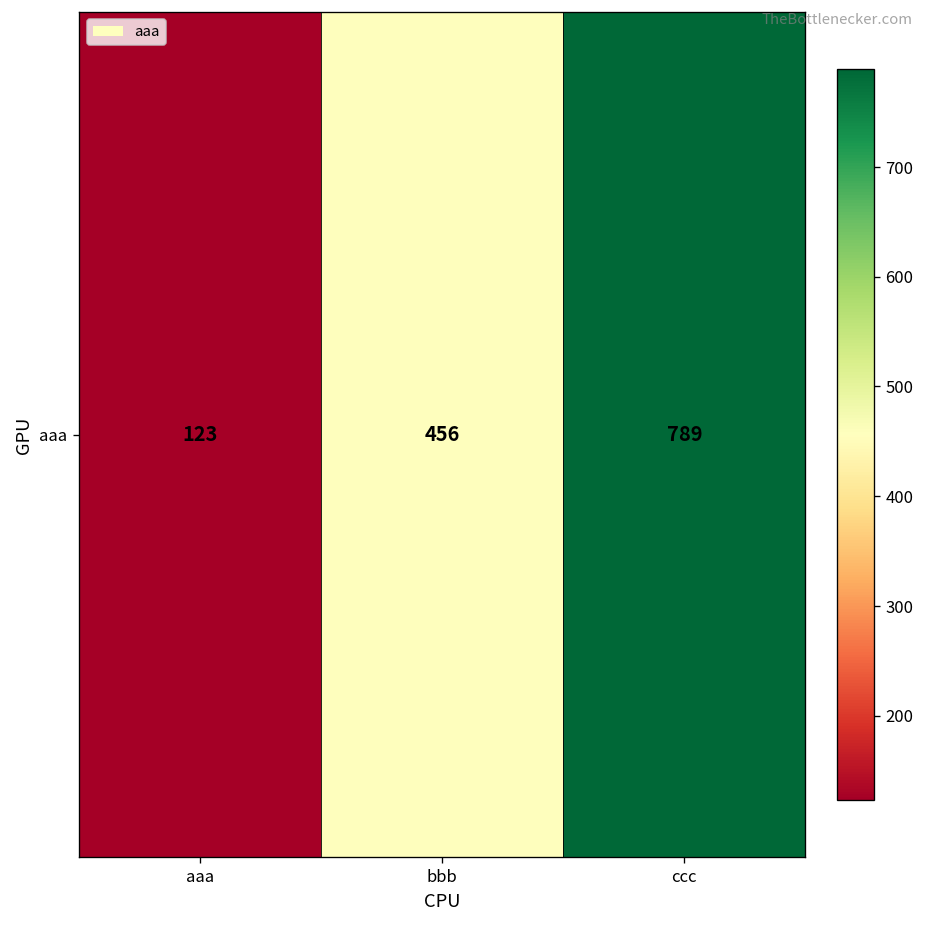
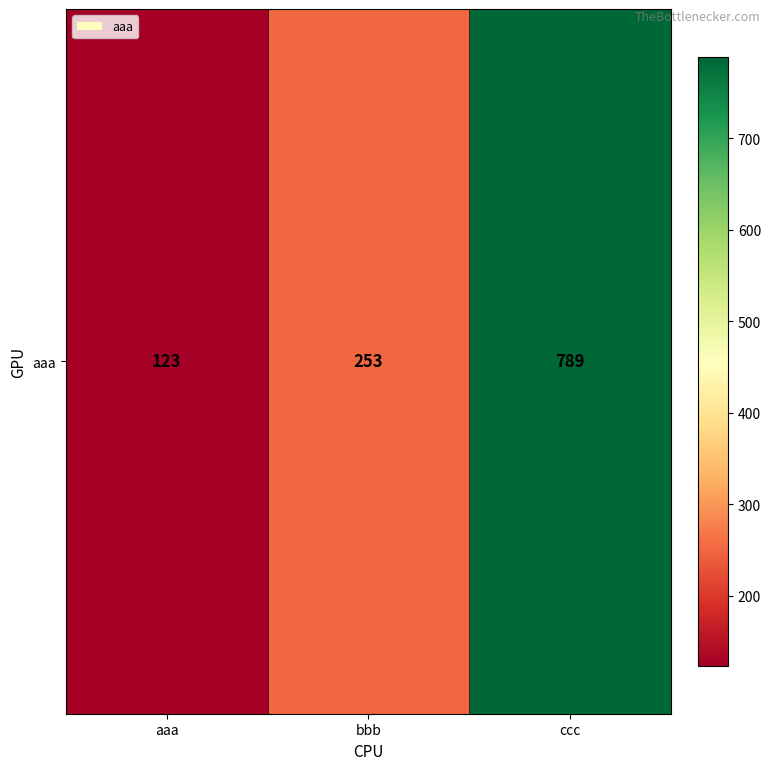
aaa, bbb: 456 -> 253
